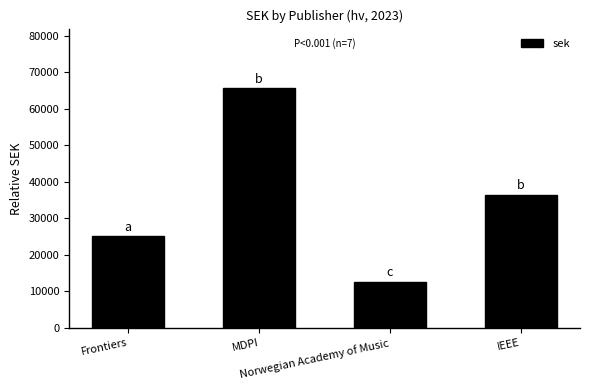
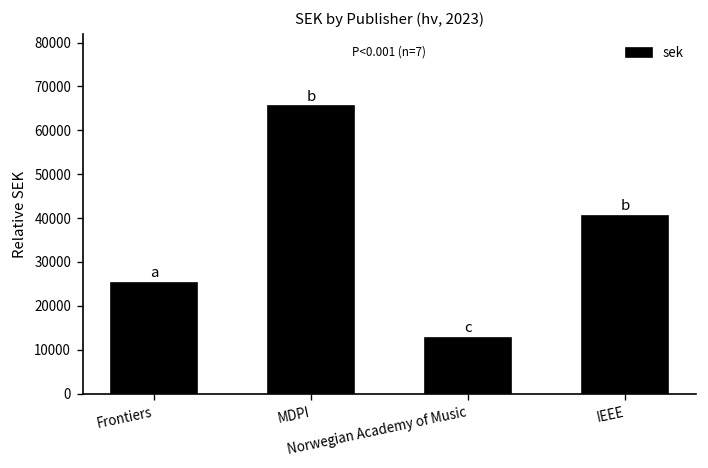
IEEE: 36000 -> 41000
